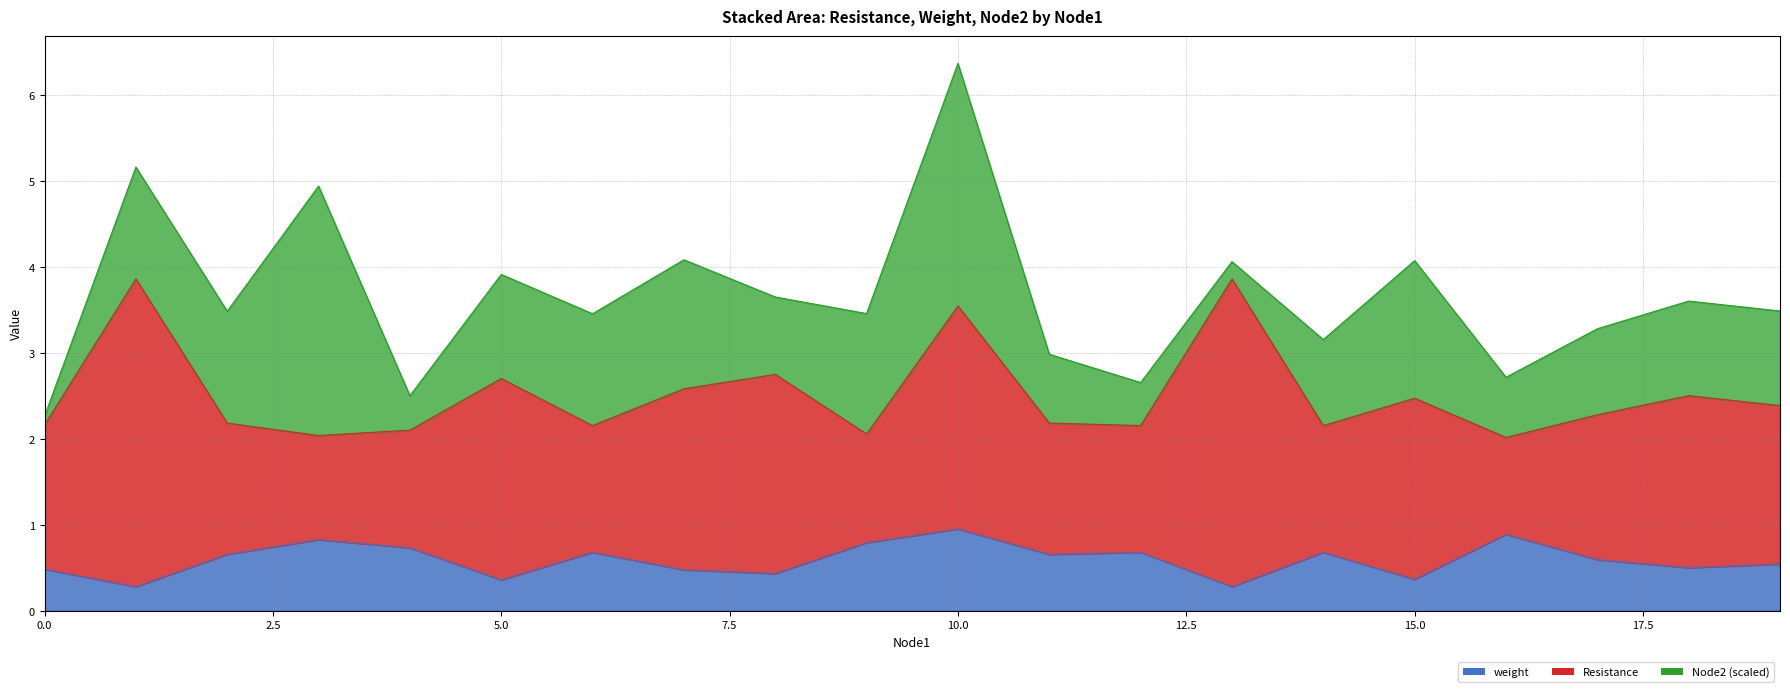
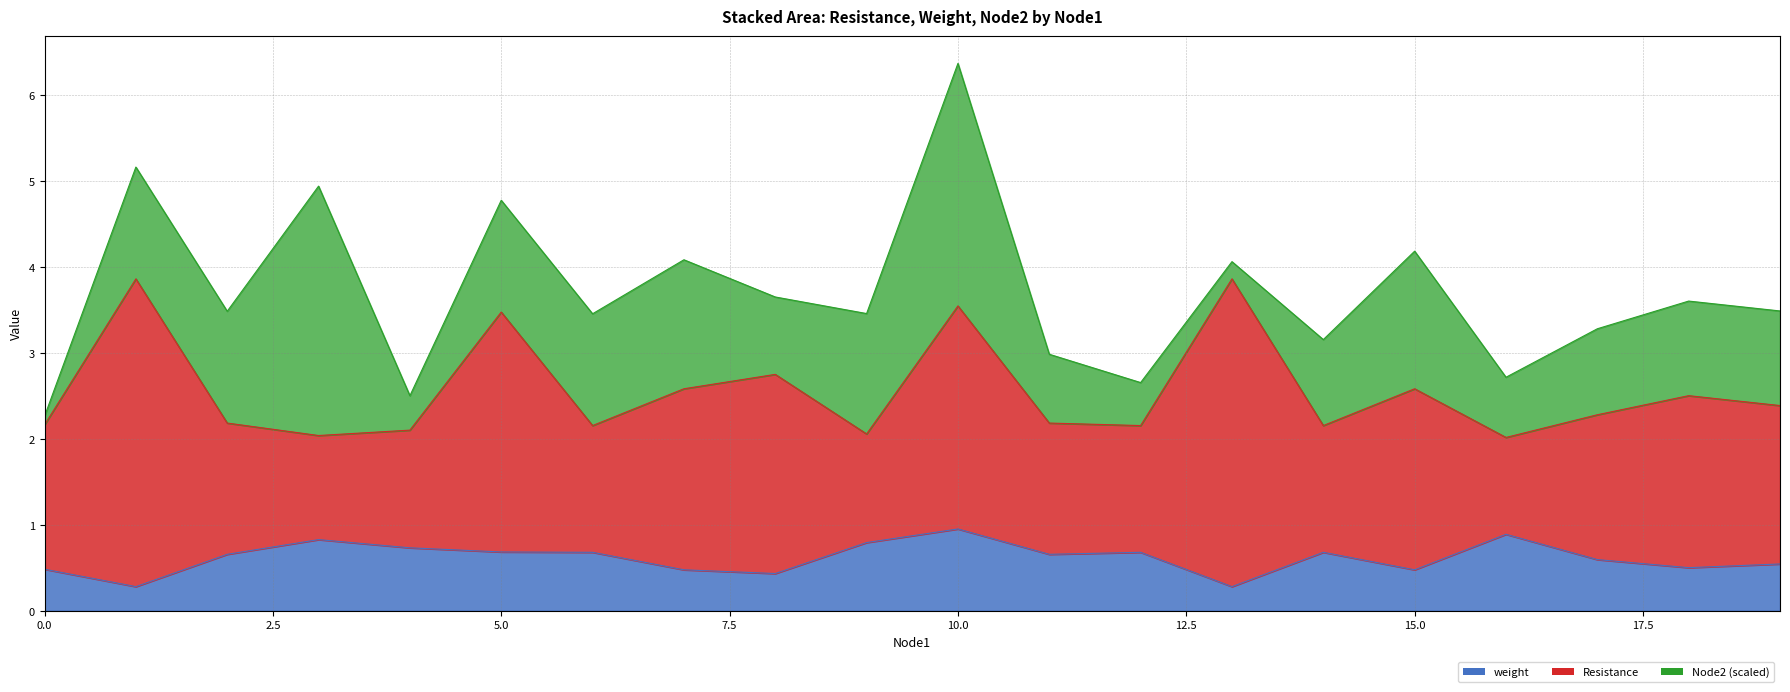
weight, 5.0: 0.4 -> 0.7
Resistance, 5.0: 2.3 -> 2.8
Node2 (scaled), 5.0: 1.2 -> 1.3
weight, 15.0: 0.4 -> 0.5
